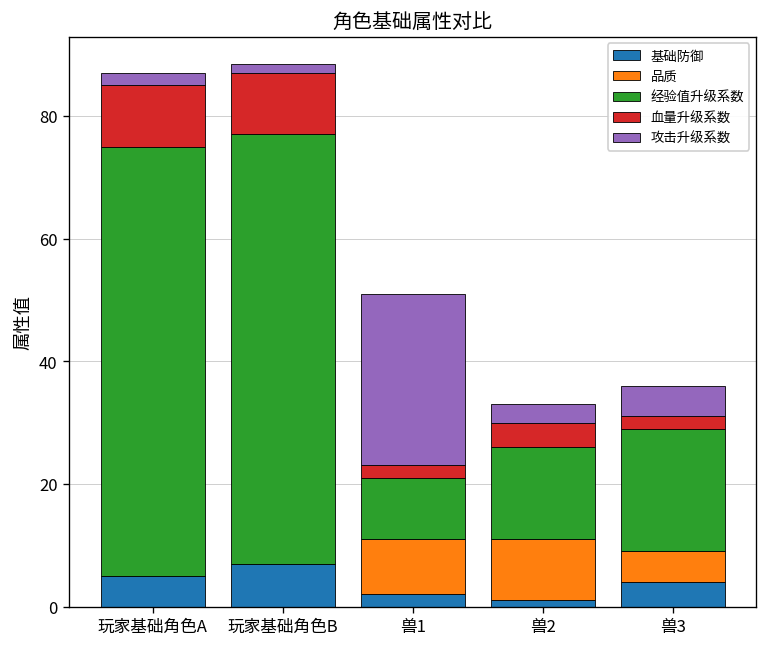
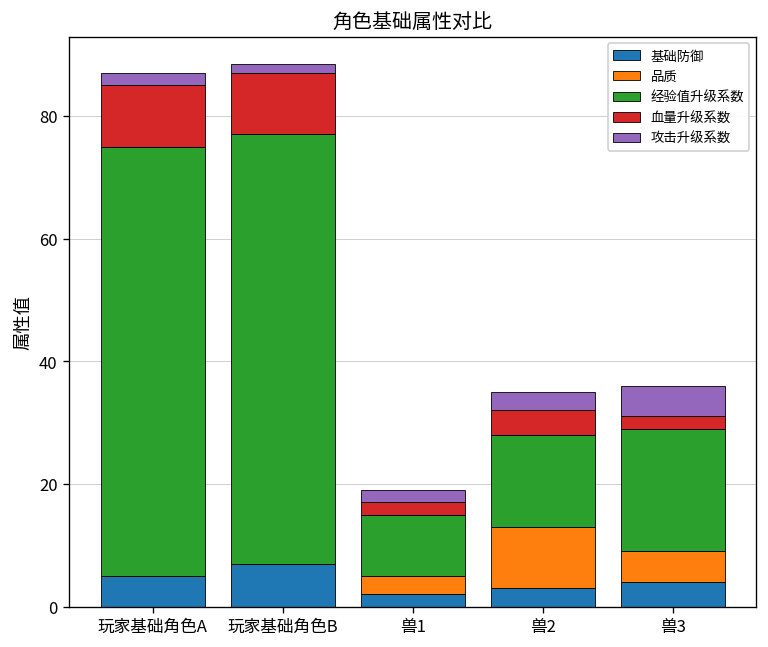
品质, 兽1: 9 -> 3
攻击升级系数, 兽1: 28 -> 2
基础防御, 兽2: 1 -> 3
